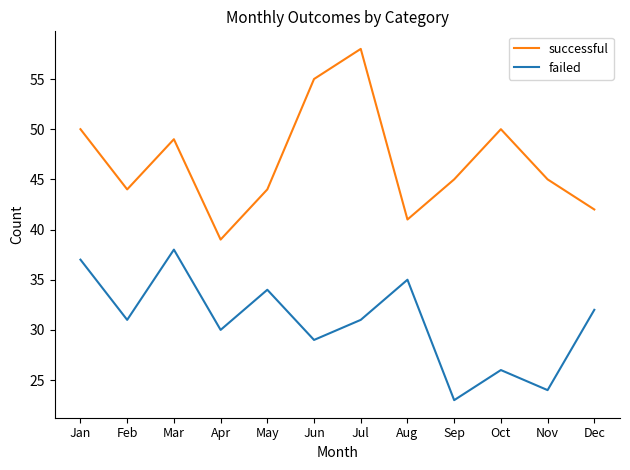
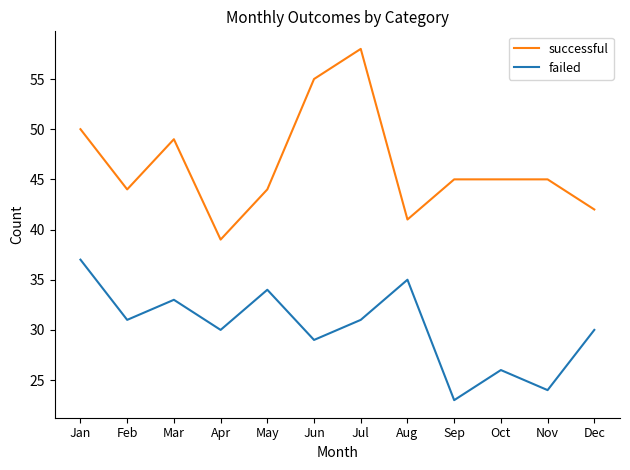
failed, Mar: 38 -> 33
successful, Oct: 50 -> 45
failed, Dec: 32 -> 30
